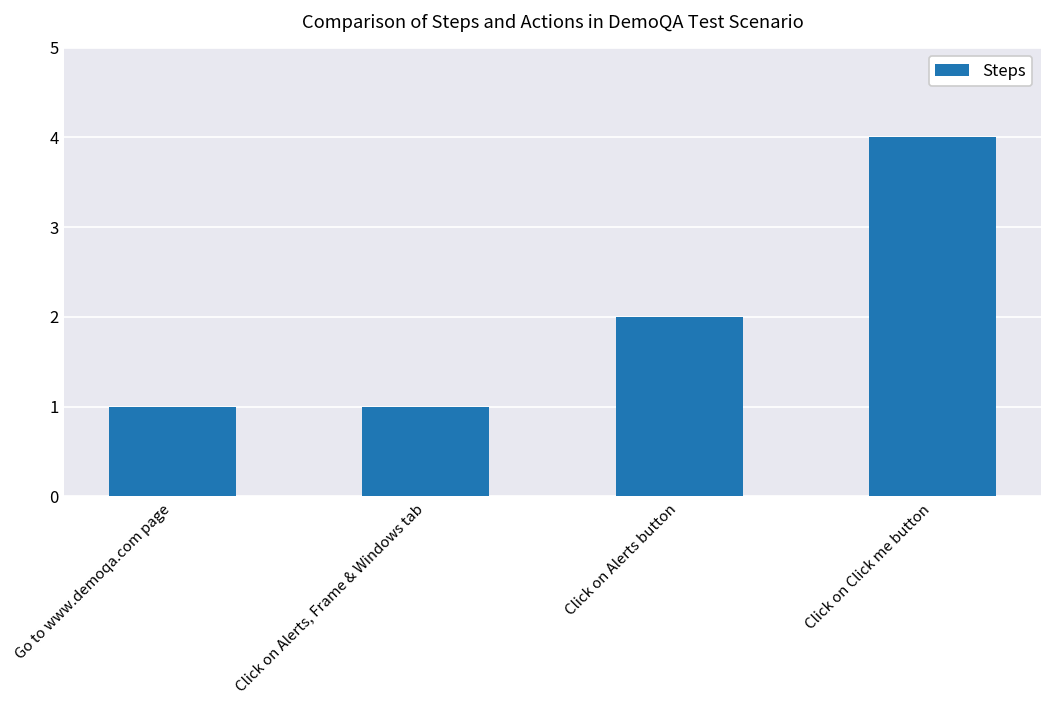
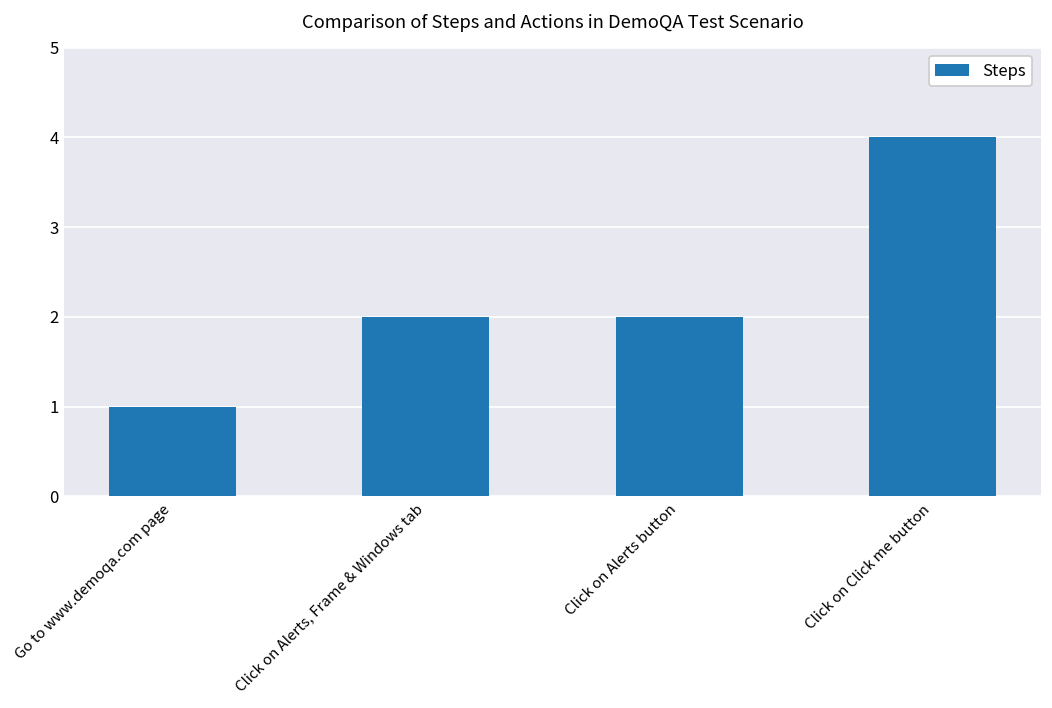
Click on Alerts, Frame & Windows tab: 1 -> 2
